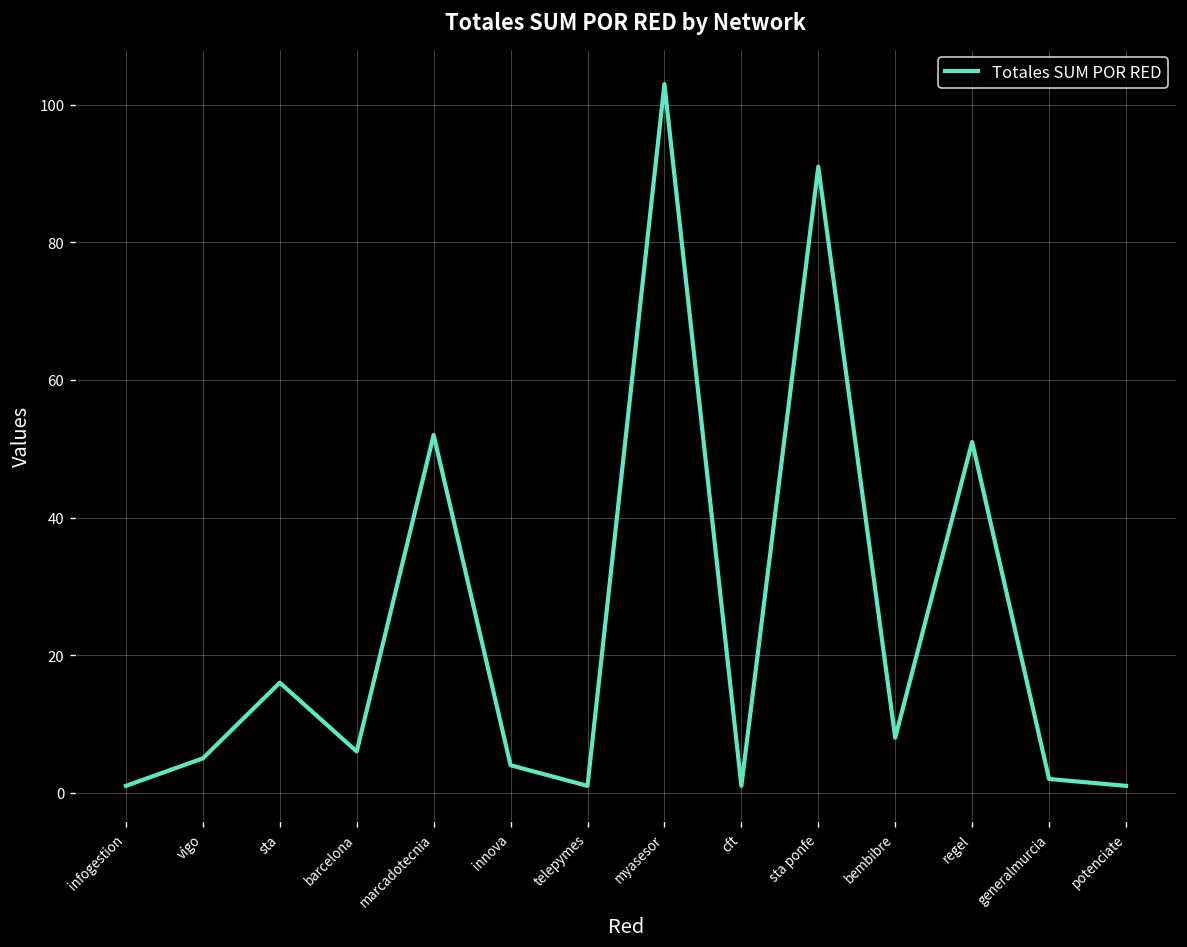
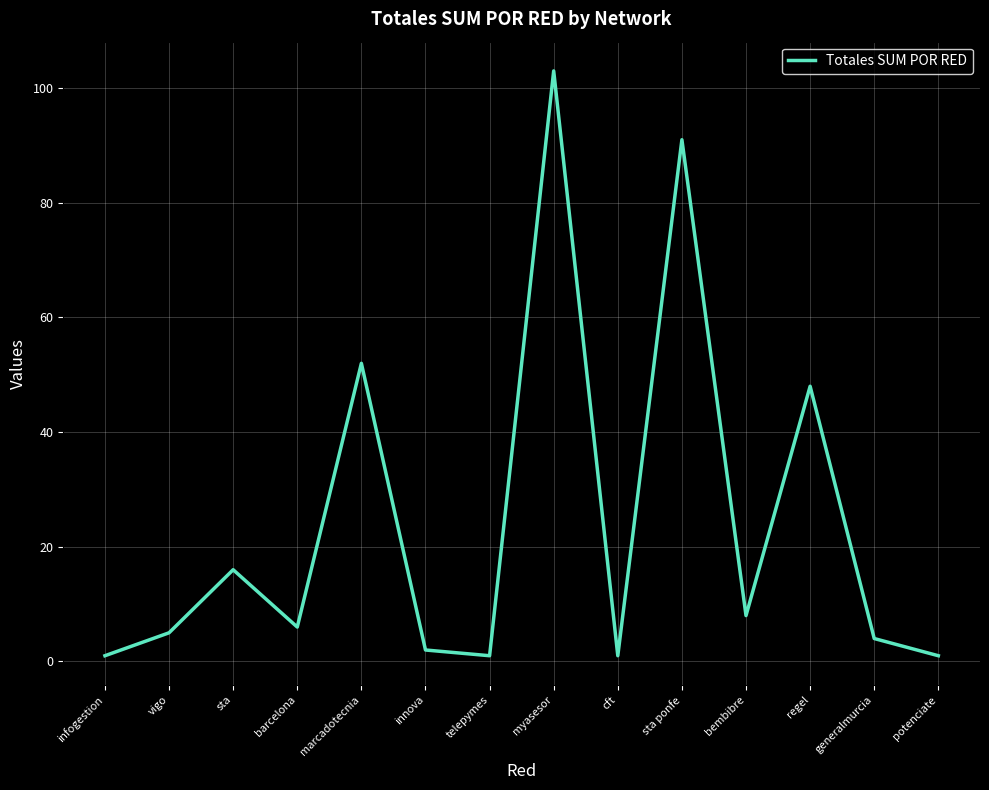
innova: 4 -> 2
regel: 51 -> 48
generalmurcia: 2 -> 4
